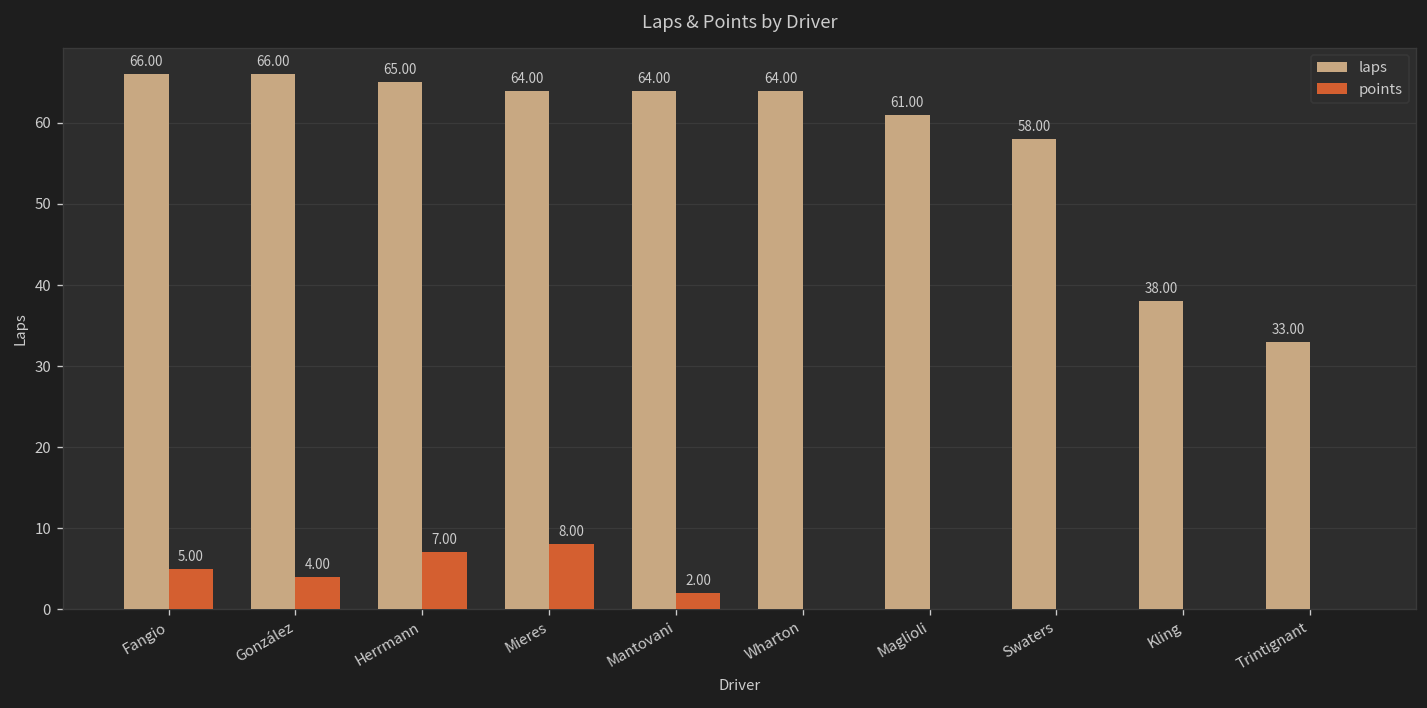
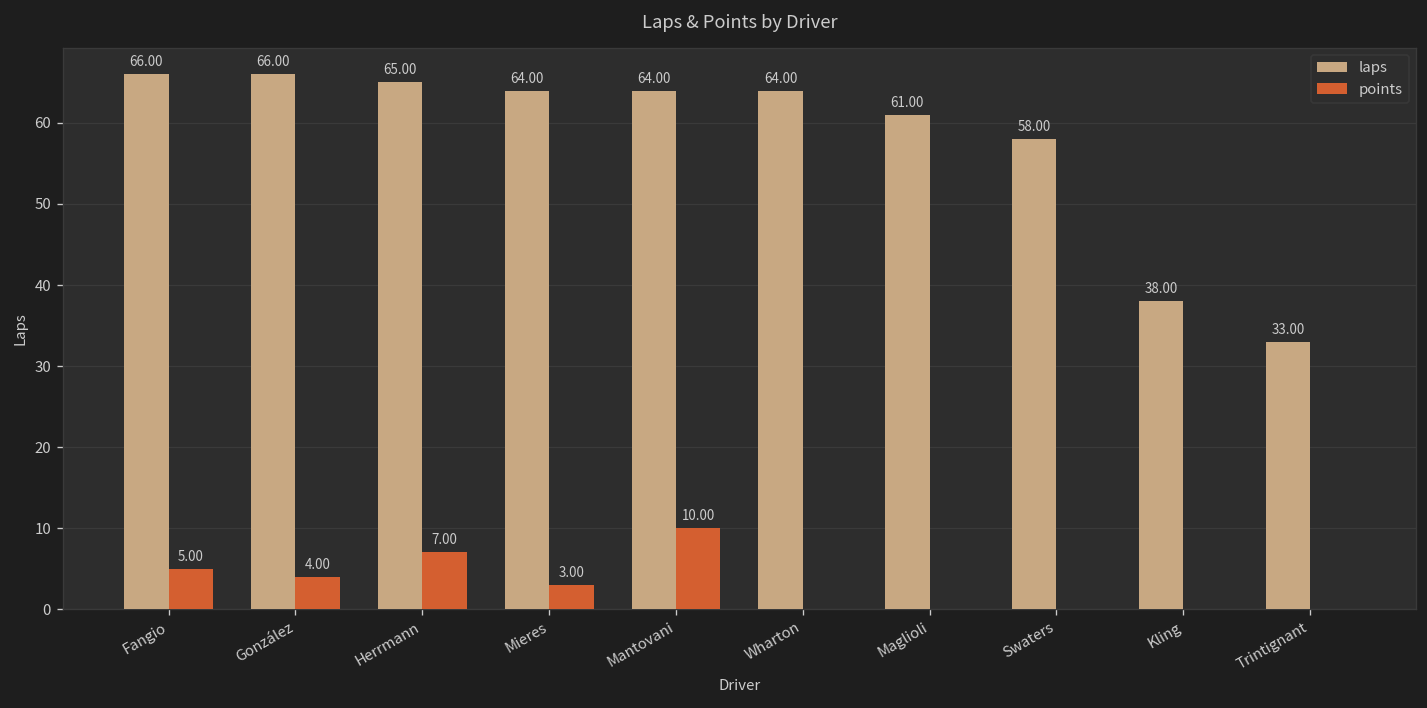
points, Mieres: 8.00 -> 3.00
points, Mantovani: 2.00 -> 10.00
